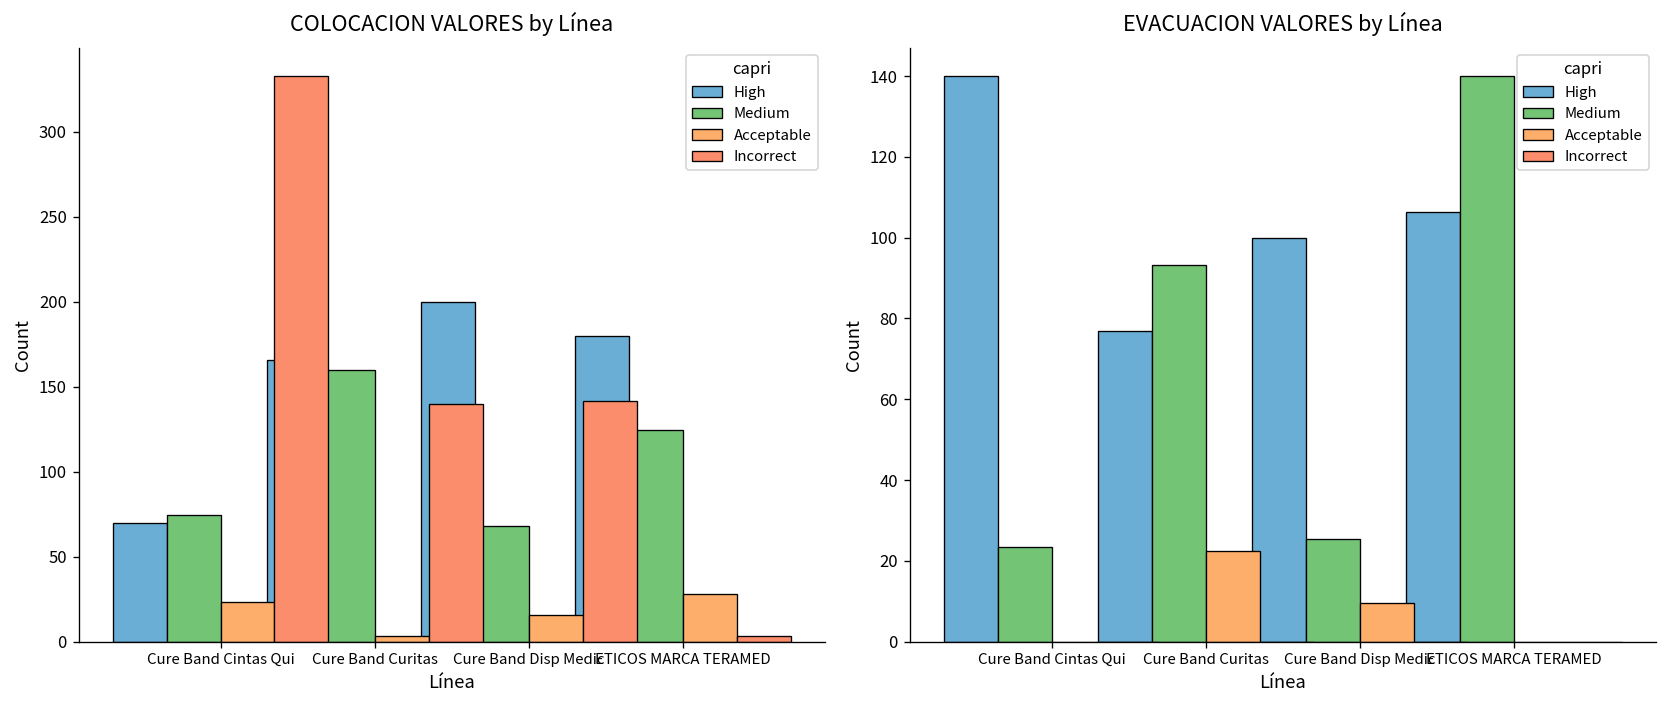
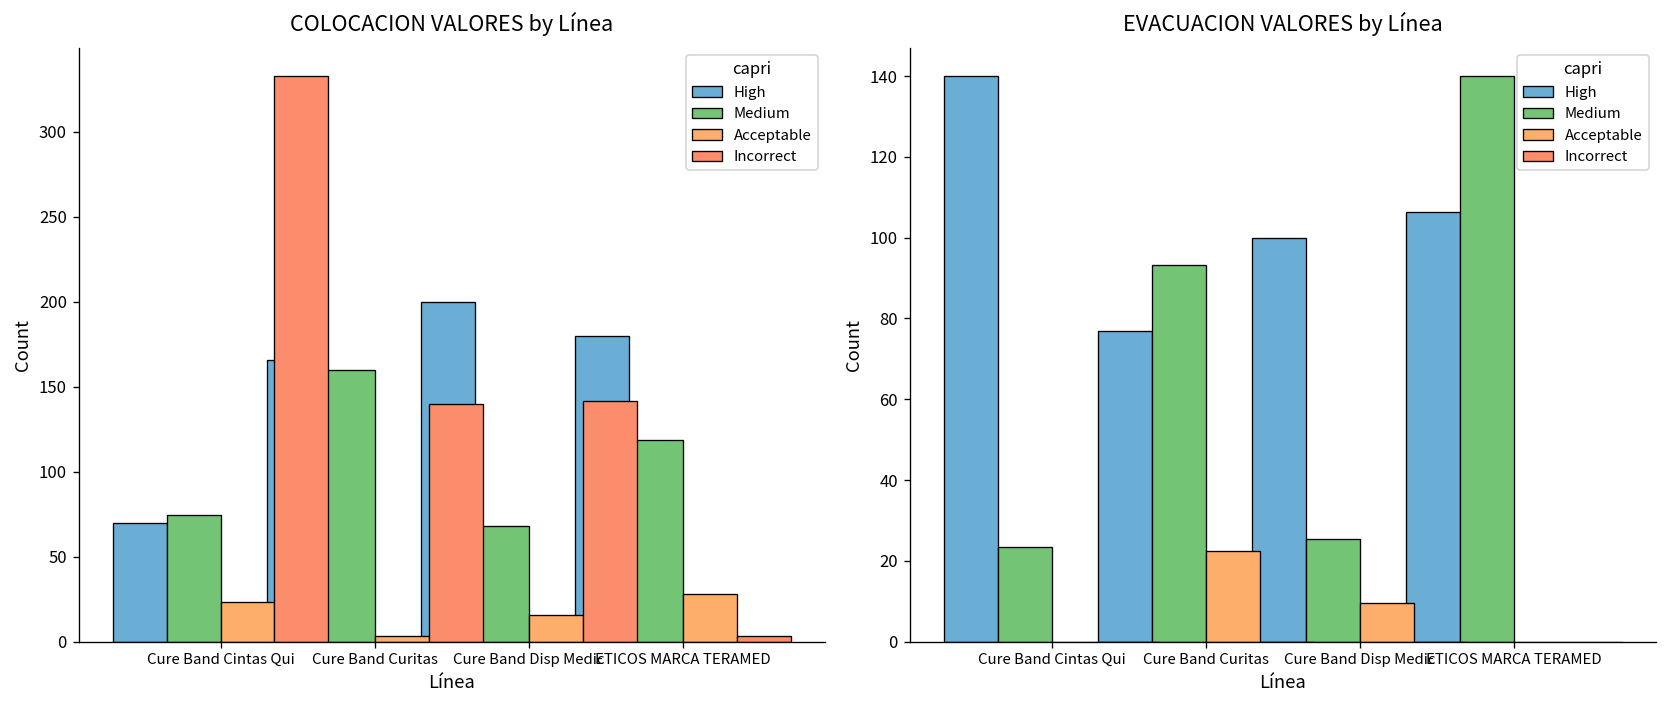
COLOCACION VALORES by Línea, Medium, ETICOS MARCA TERAMED: 124 -> 118
